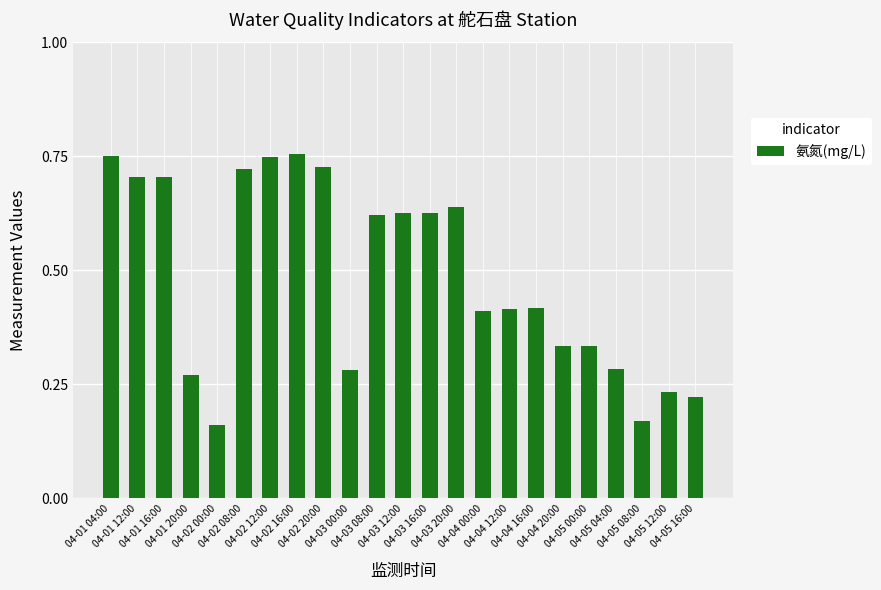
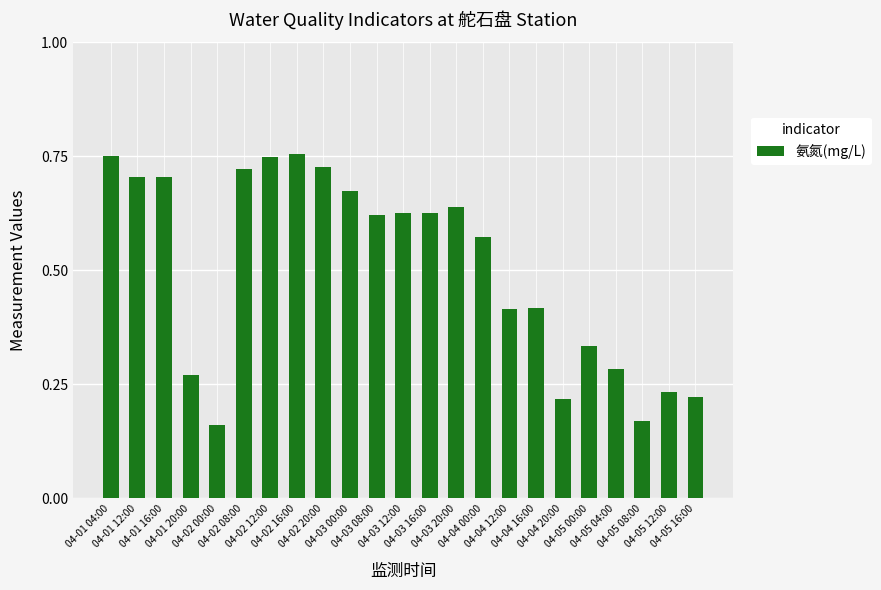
04-03 00:00: 0.28 -> 0.67
04-04 00:00: 0.41 -> 0.57
04-04 20:00: 0.33 -> 0.22
